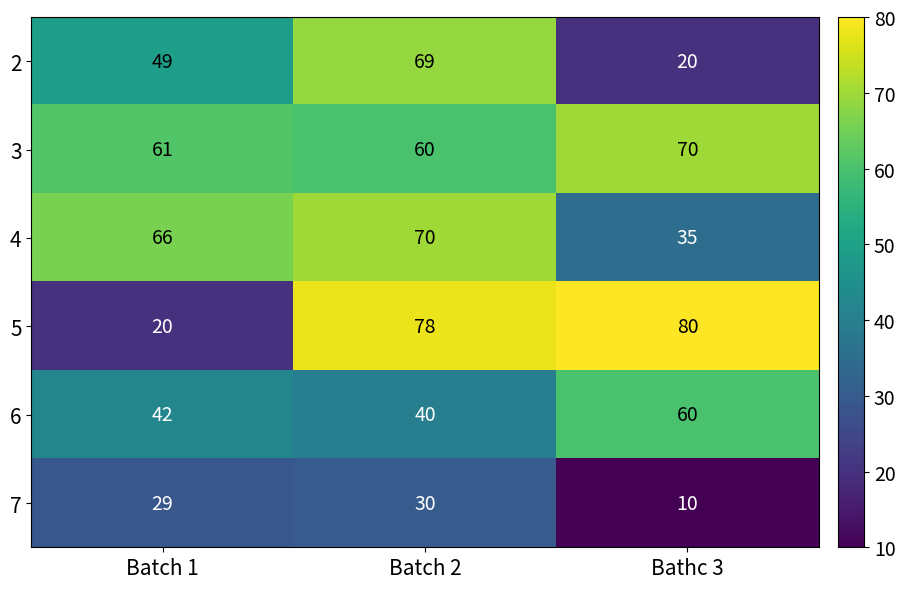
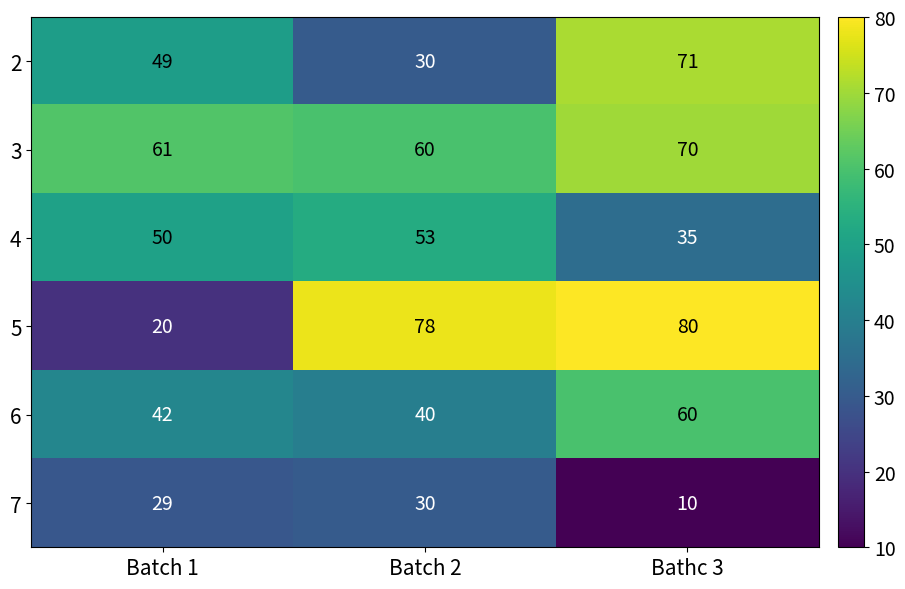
2, Batch 2: 69 -> 30
2, Bathc 3: 20 -> 71
4, Batch 1: 66 -> 50
4, Batch 2: 70 -> 53
